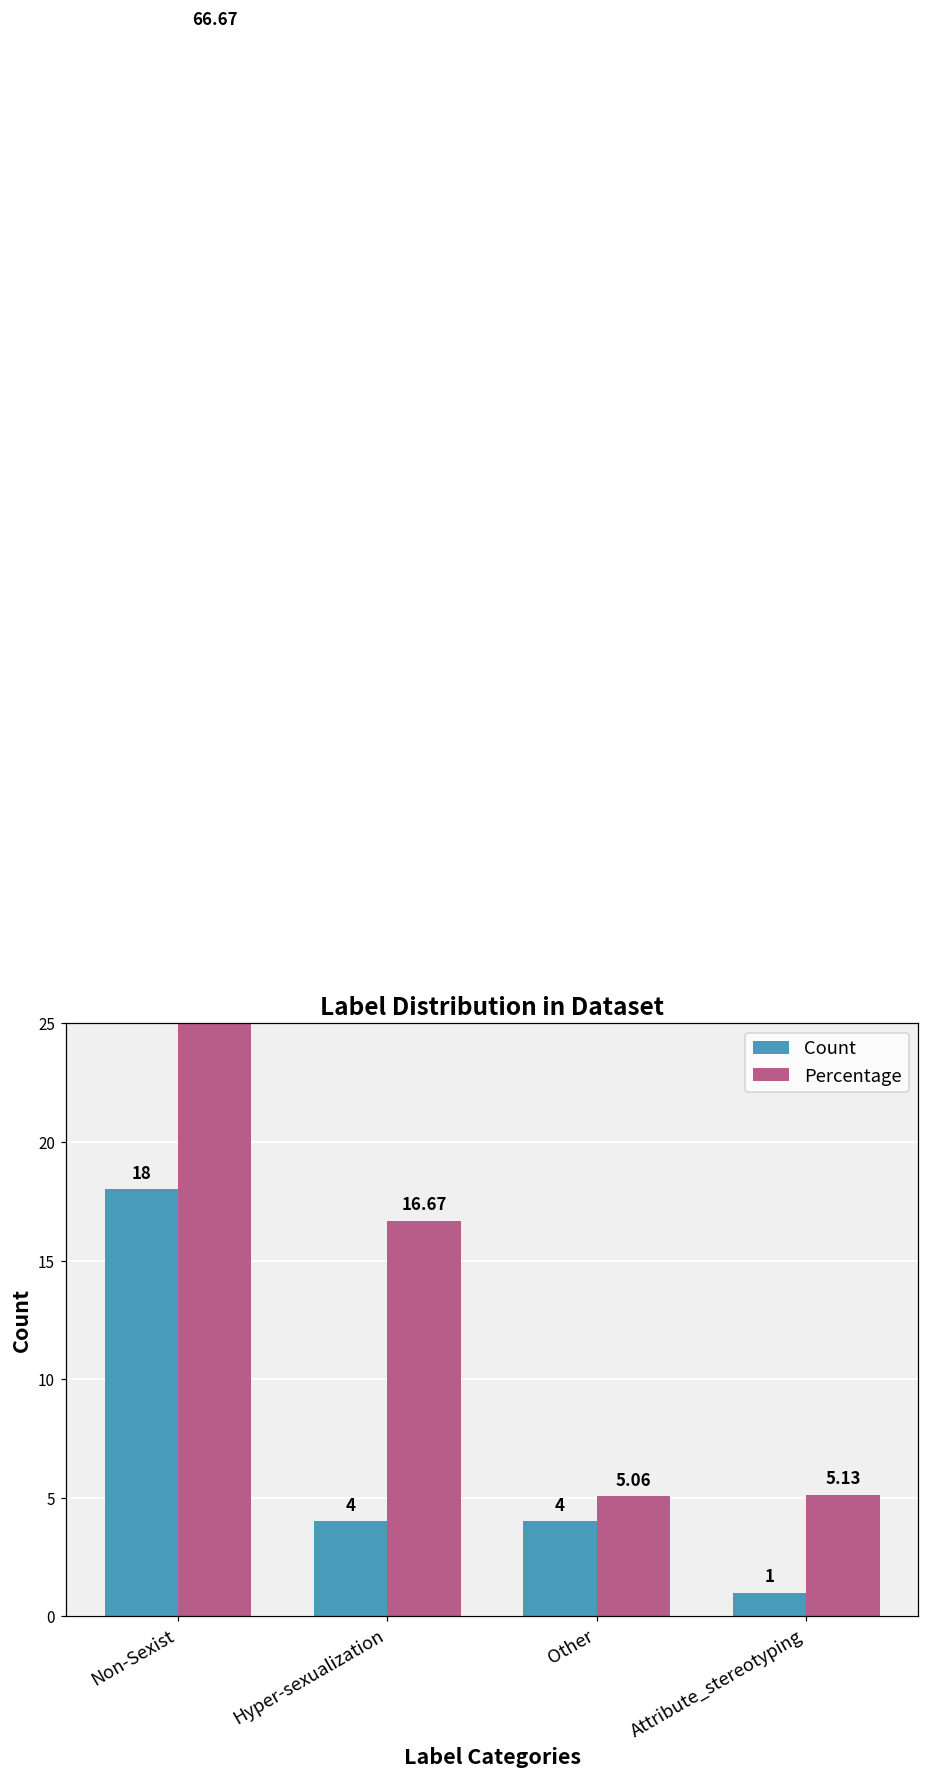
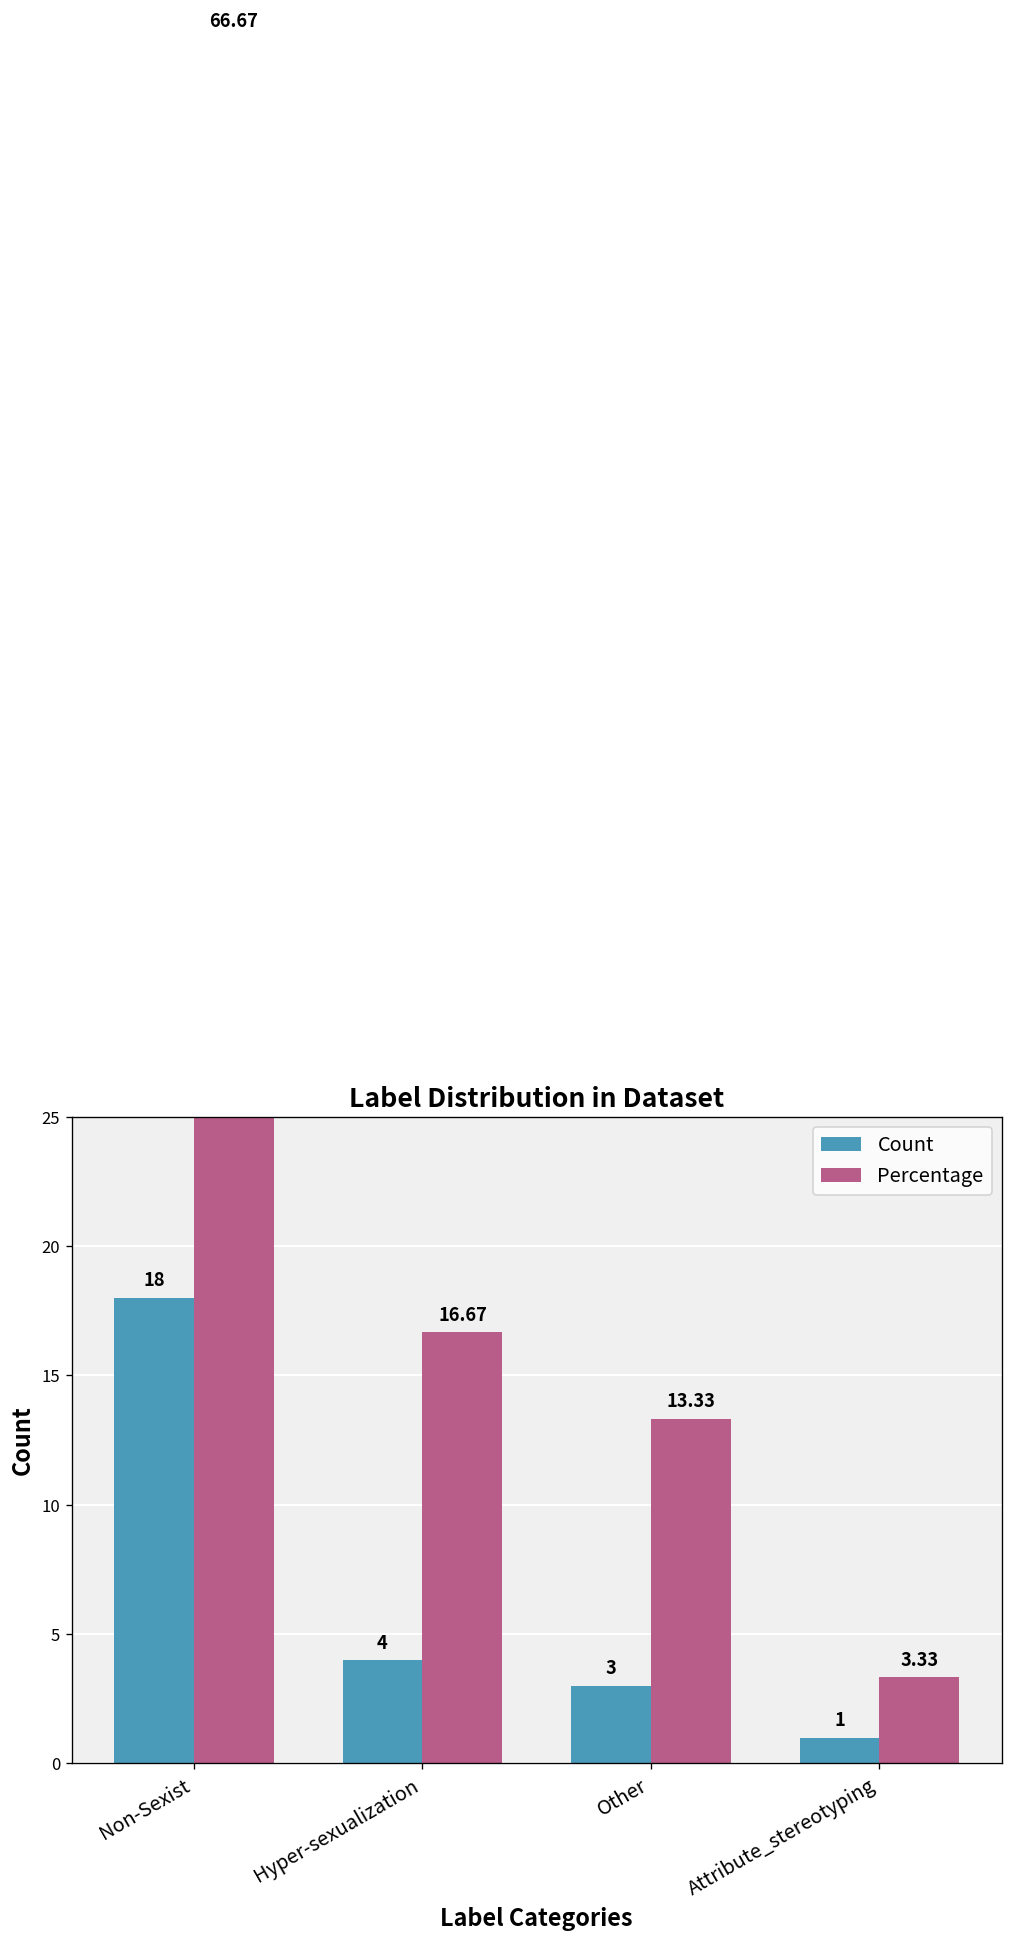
Count, Other: 4 -> 3
Percentage, Other: 5.06 -> 13.33
Percentage, Attribute_stereotyping: 5.13 -> 3.33
